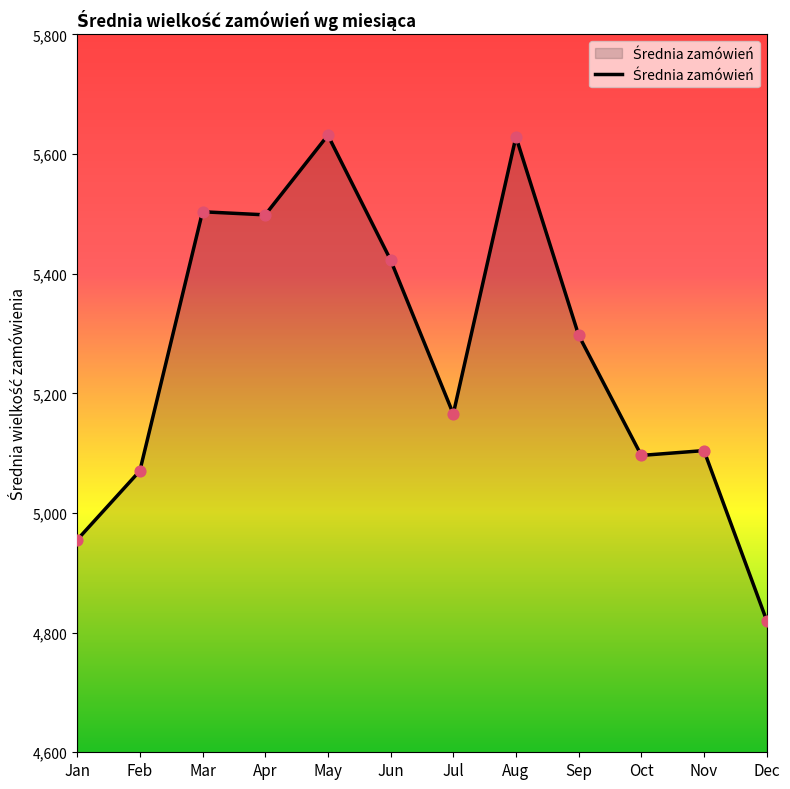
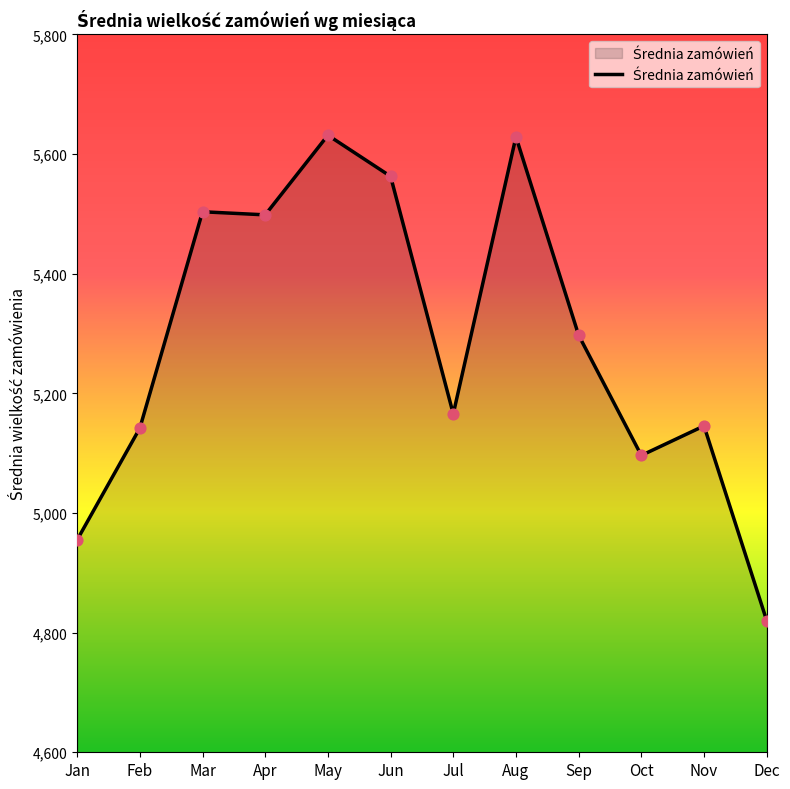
Feb: 5,070 -> 5,140
Jun: 5,420 -> 5,560
Nov: 5,100 -> 5,150
